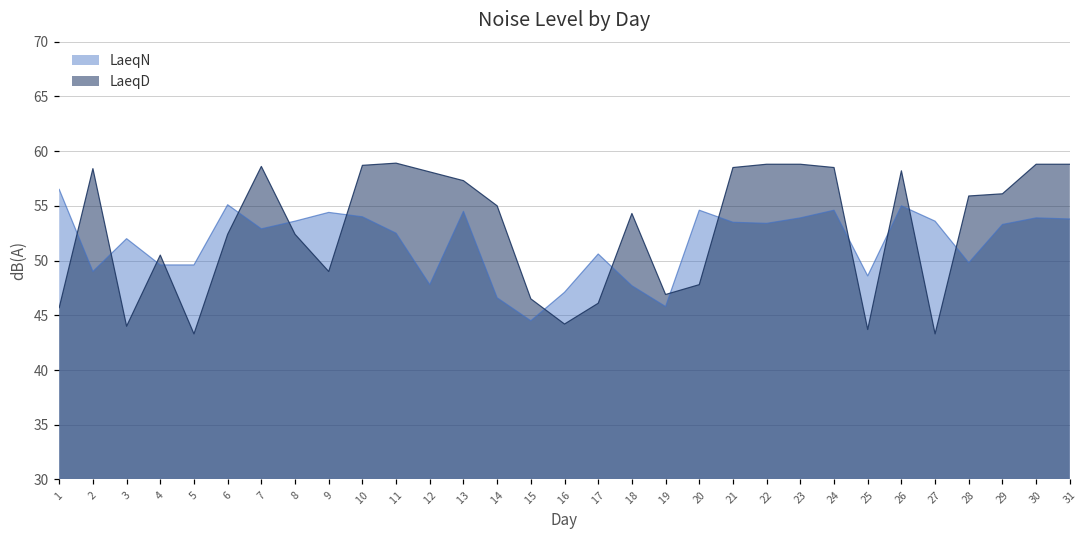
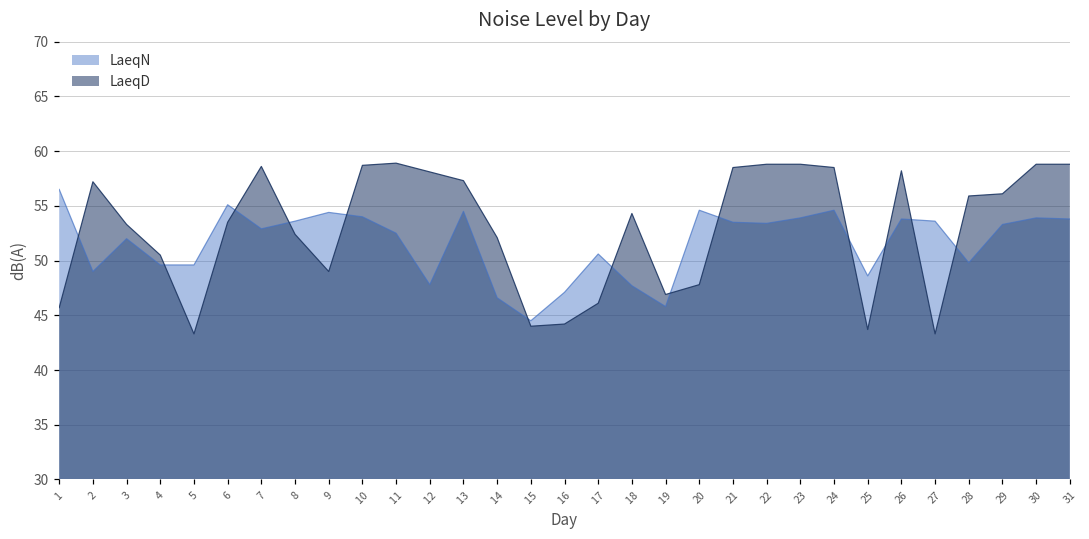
LaeqD, 2: 58 -> 57
LaeqD, 3: 44 -> 53
LaeqD, 6: 52 -> 54
LaeqD, 14: 55 -> 52
LaeqD, 15: 47 -> 44
LaeqN, 26: 55 -> 54
